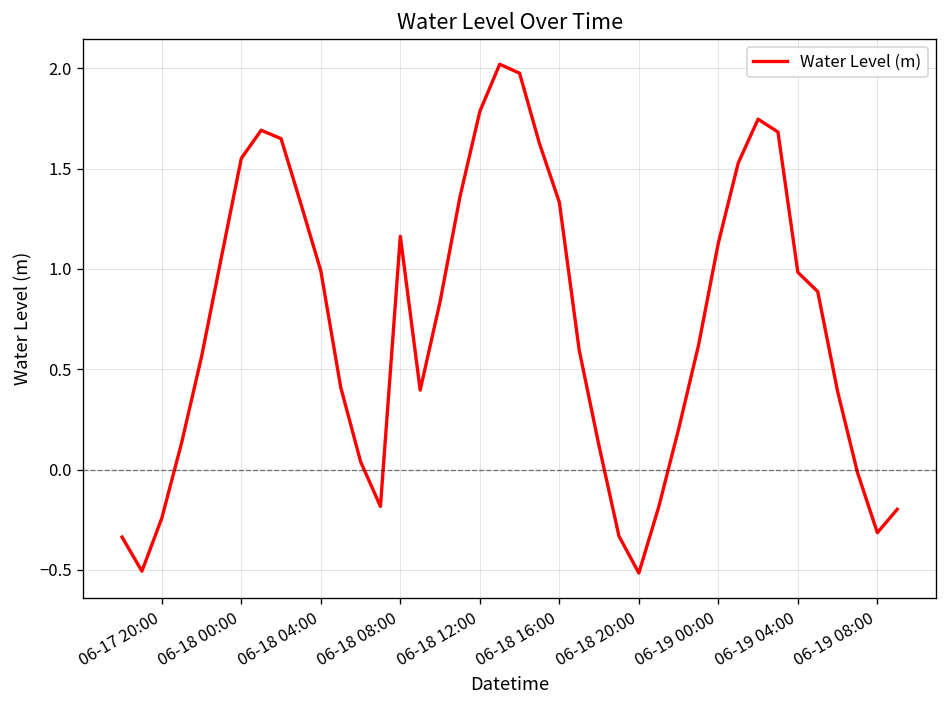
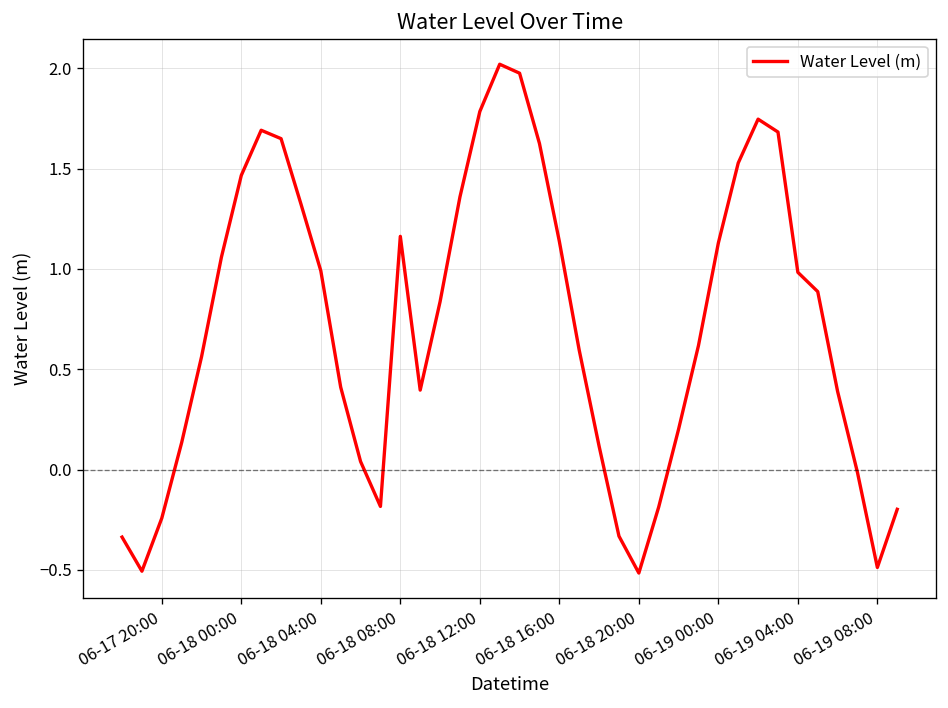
06-18 00:00: 1.55 -> 1.47
06-18 16:00: 1.33 -> 1.14
06-19 08:00: -0.31 -> -0.49
